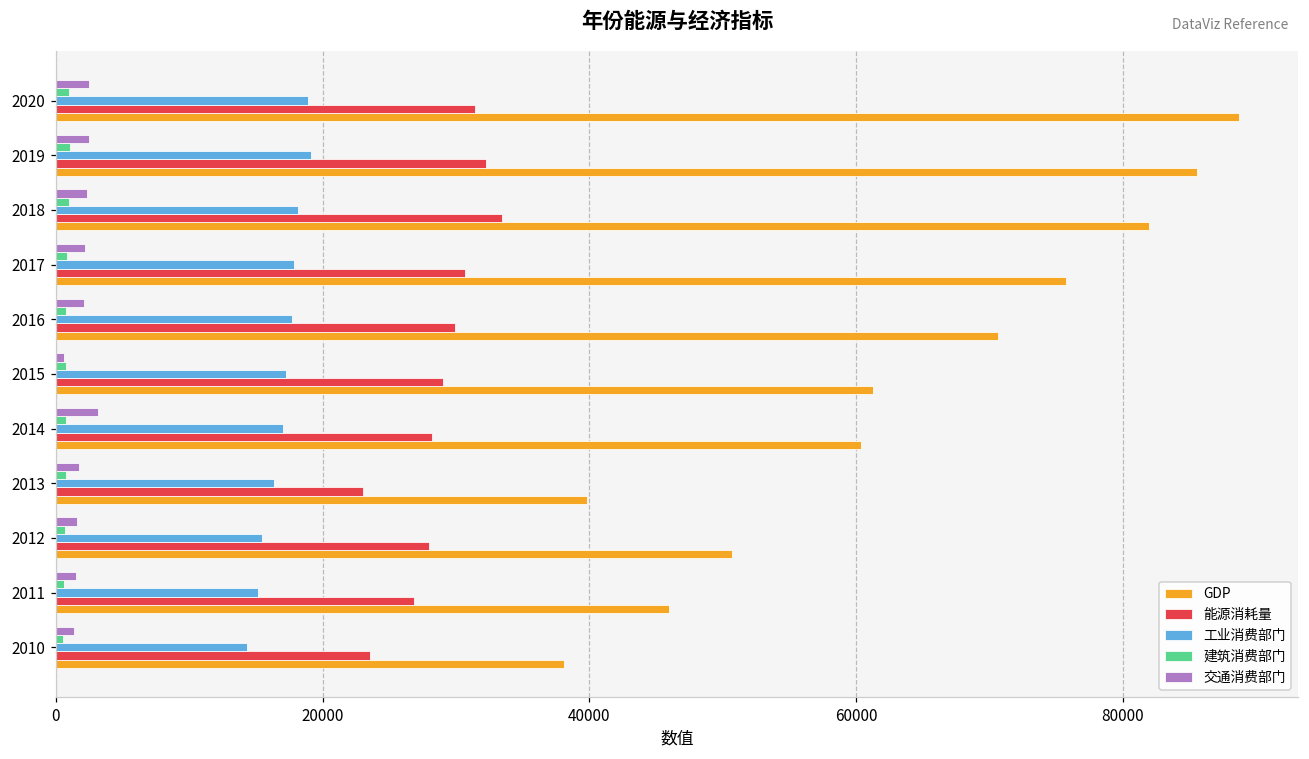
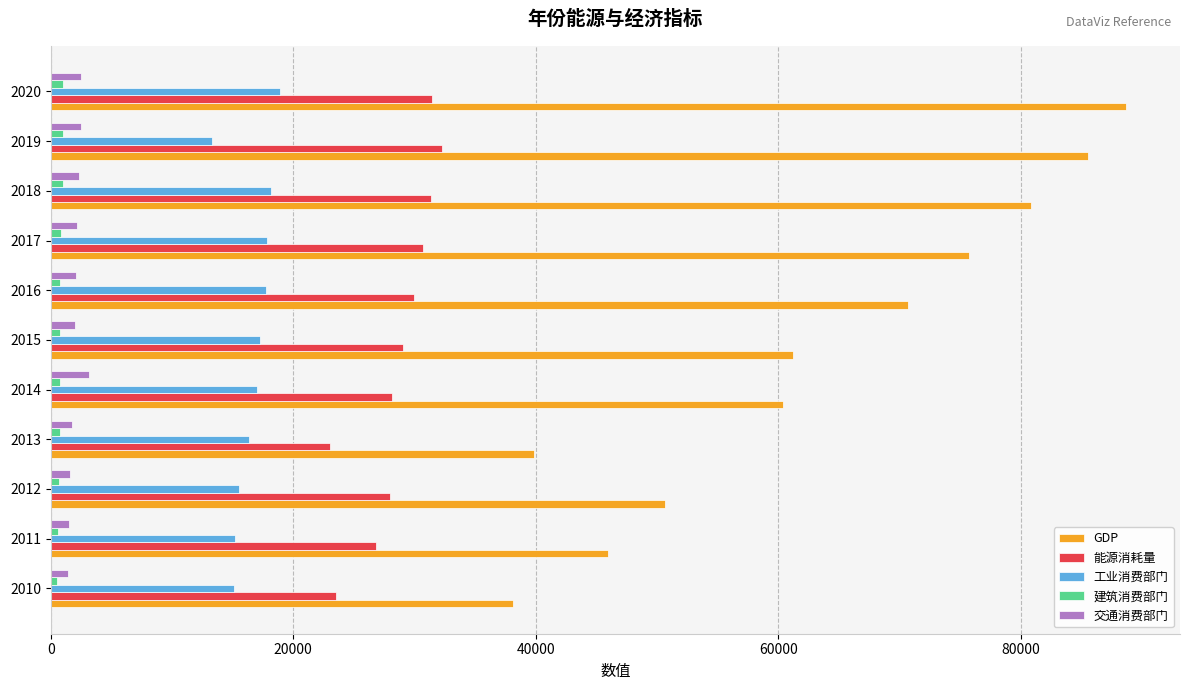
工业消费部门, 2019: 19100 -> 13300
能源消耗量, 2018: 33400 -> 31400
GDP, 2018: 81900 -> 80800
交通消费部门, 2015: 600 -> 2000
工业消费部门, 2010: 14300 -> 15100
